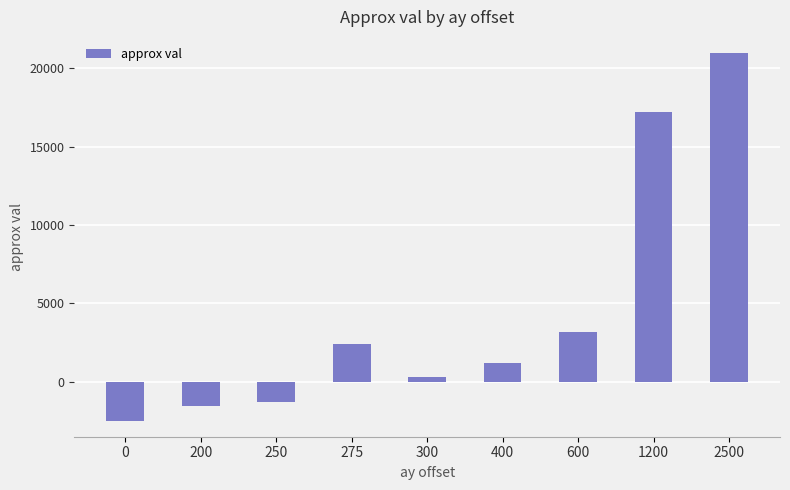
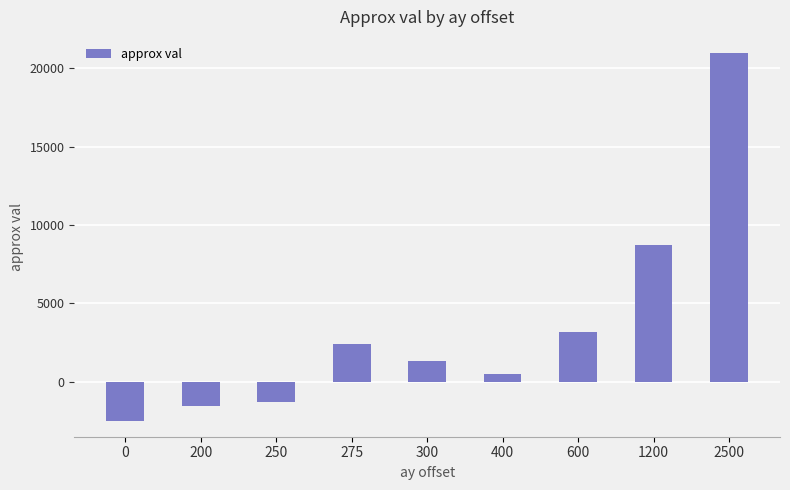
300: 300 -> 1300
400: 1200 -> 500
1200: 17200 -> 8800
